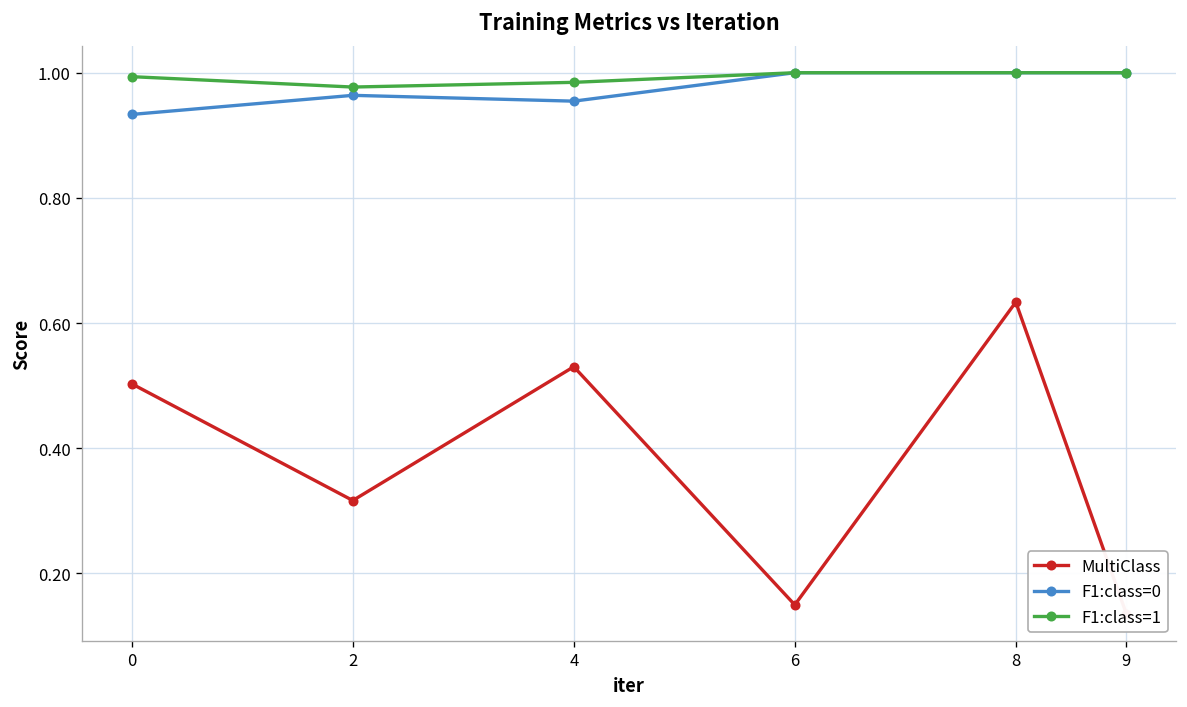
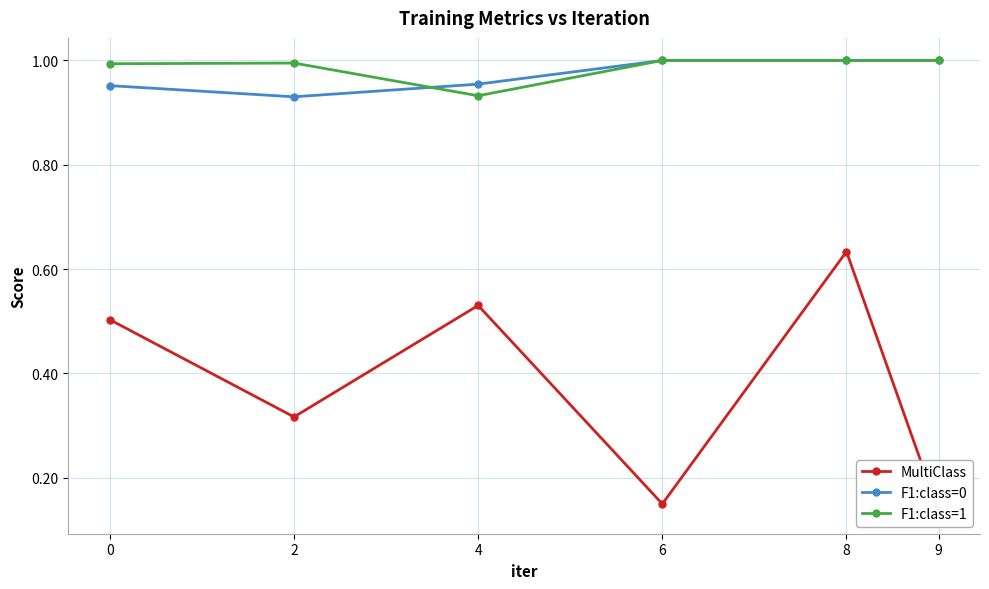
F1:class=0, 0: 0.93 -> 0.95
F1:class=0, 2: 0.96 -> 0.93
F1:class=1, 2: 0.98 -> 0.99
F1:class=1, 4: 0.98 -> 0.93
